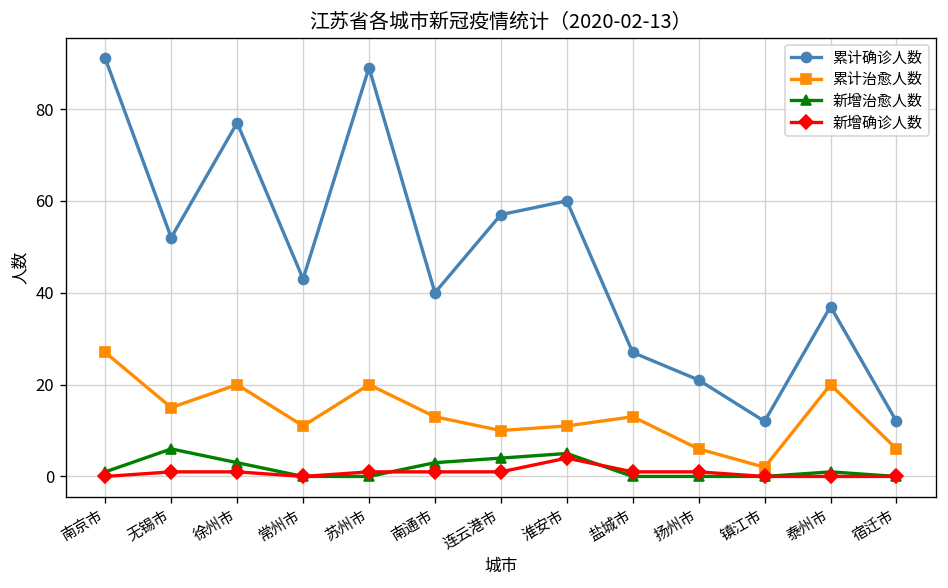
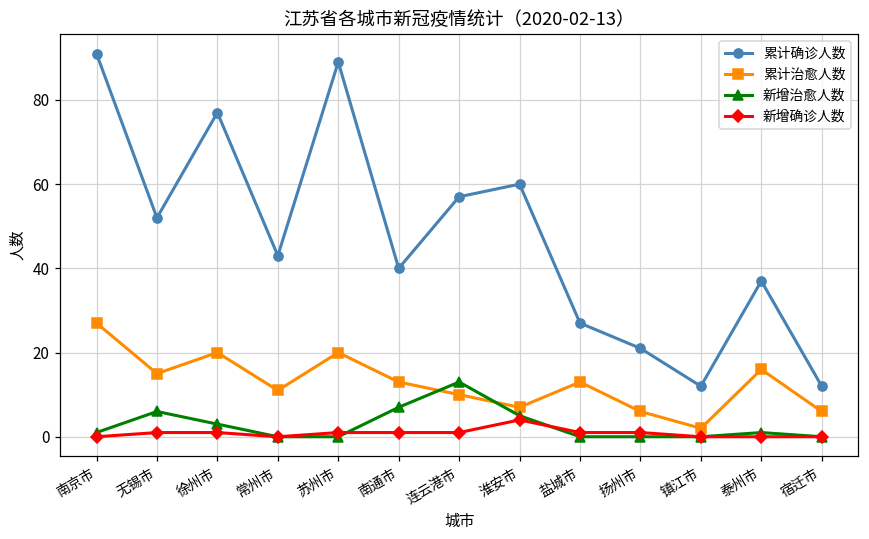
新增治愈人数, 南通市: 3 -> 7
新增治愈人数, 连云港市: 4 -> 13
累计治愈人数, 淮安市: 11 -> 7
累计治愈人数, 泰州市: 20 -> 16
